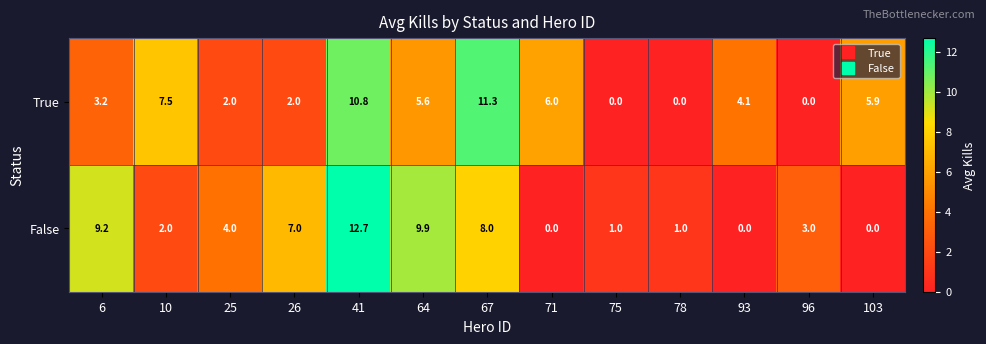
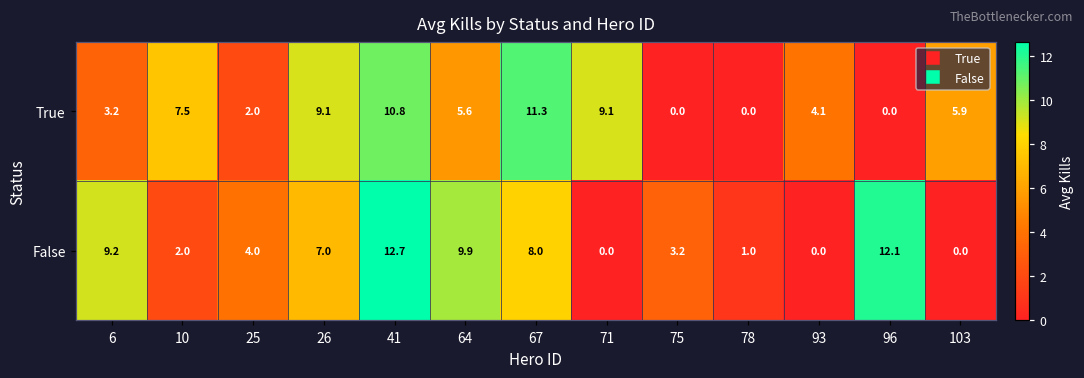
True, 26: 2.0 -> 9.1
True, 71: 6.0 -> 9.1
False, 75: 1.0 -> 3.2
False, 96: 3.0 -> 12.1
